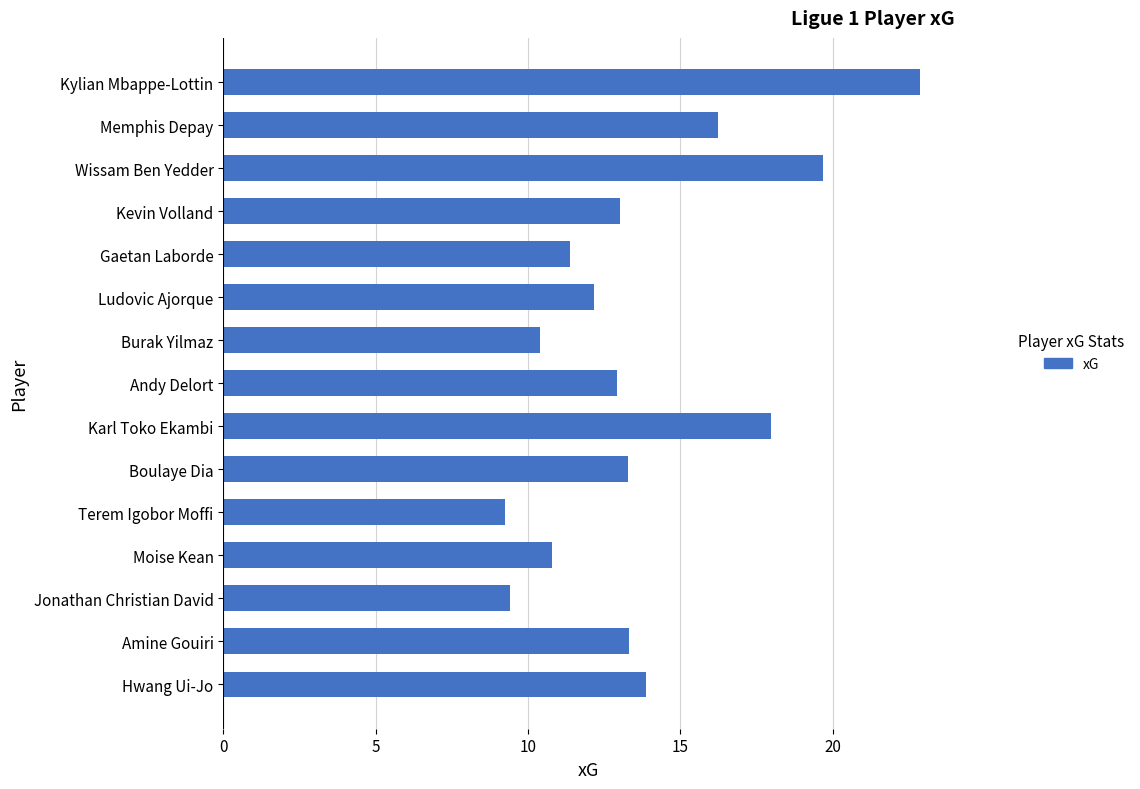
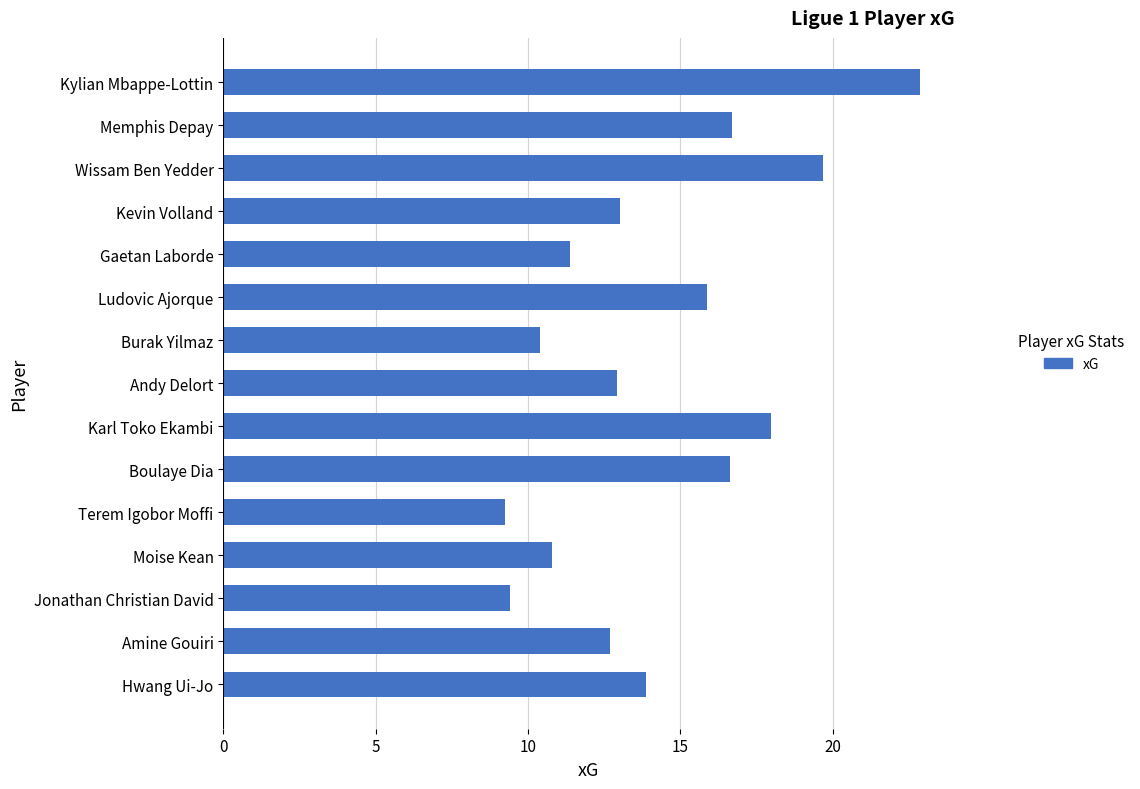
Memphis Depay: 16.2 -> 16.7
Ludovic Ajorque: 12.2 -> 15.9
Boulaye Dia: 13.3 -> 16.6
Amine Gouiri: 13.3 -> 12.7
